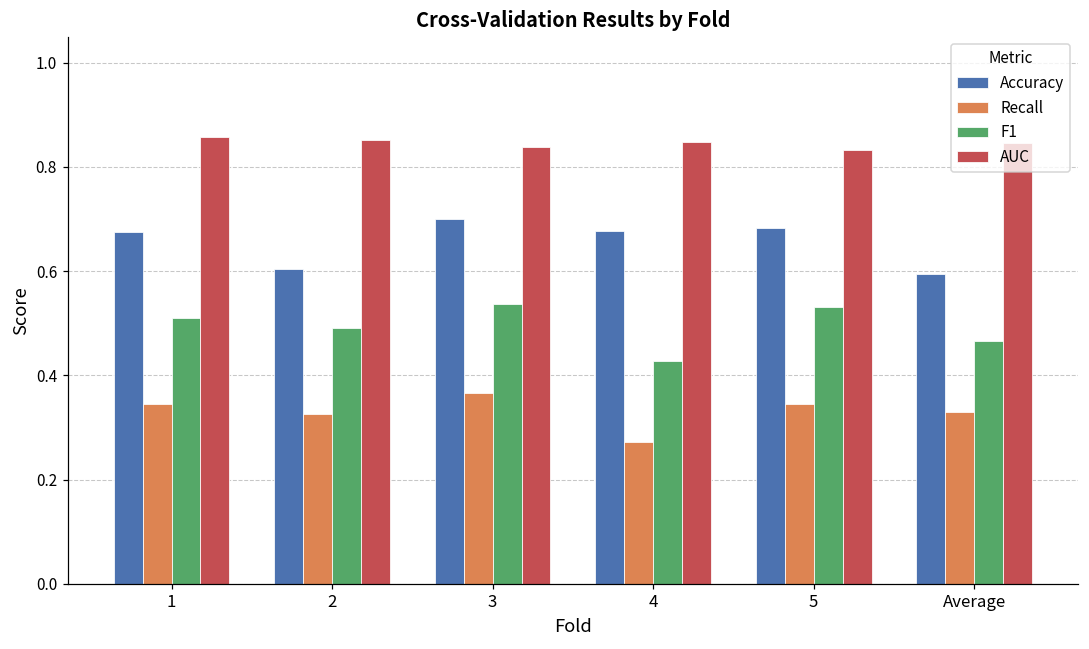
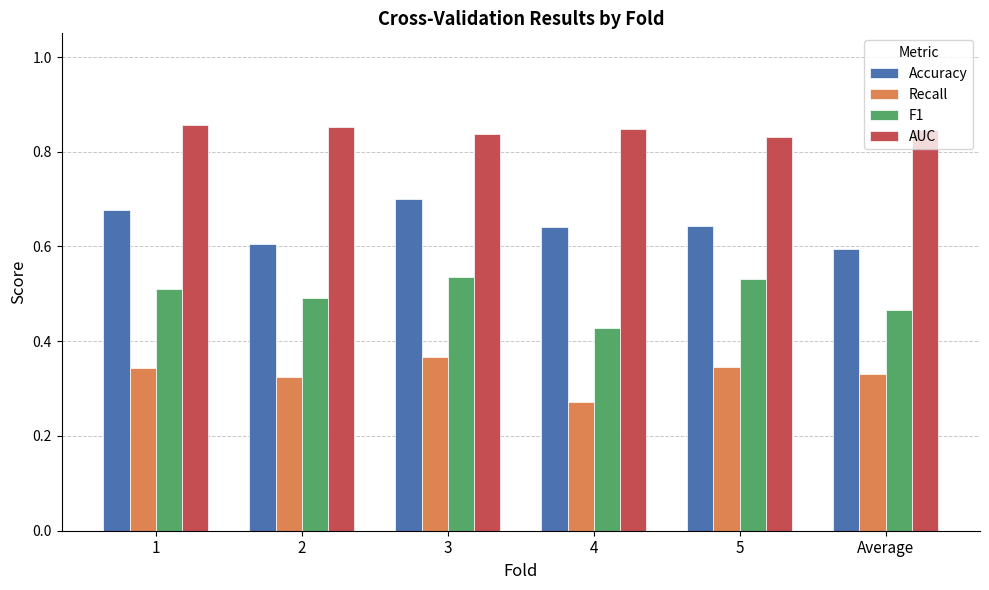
Accuracy, 4: 0.68 -> 0.64
Accuracy, 5: 0.68 -> 0.64
